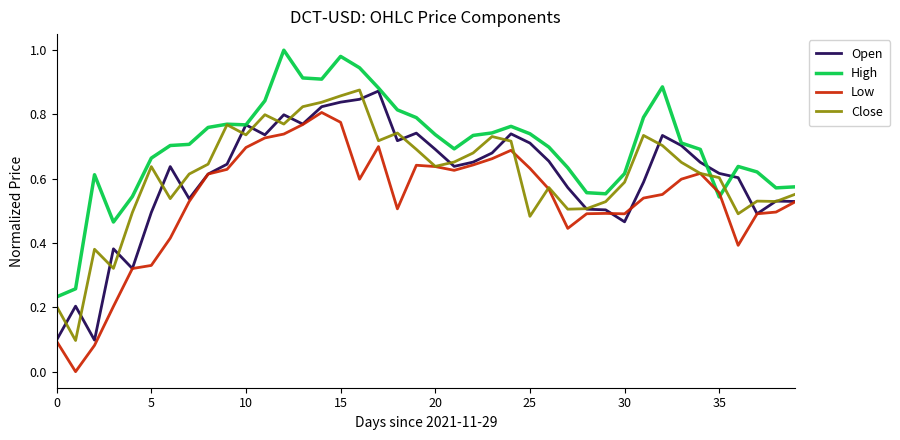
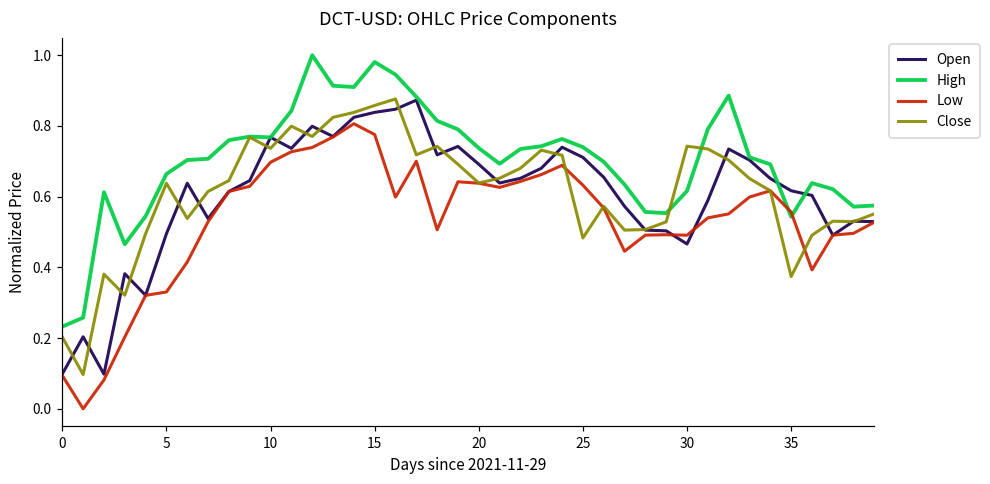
Close, 30: 0.59 -> 0.74
Close, 35: 0.60 -> 0.37
